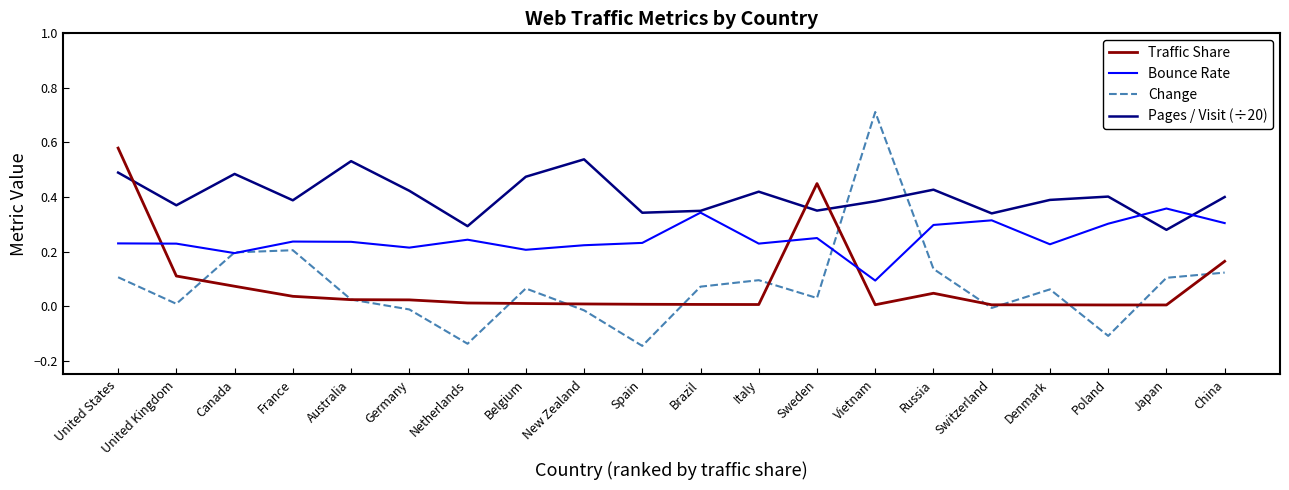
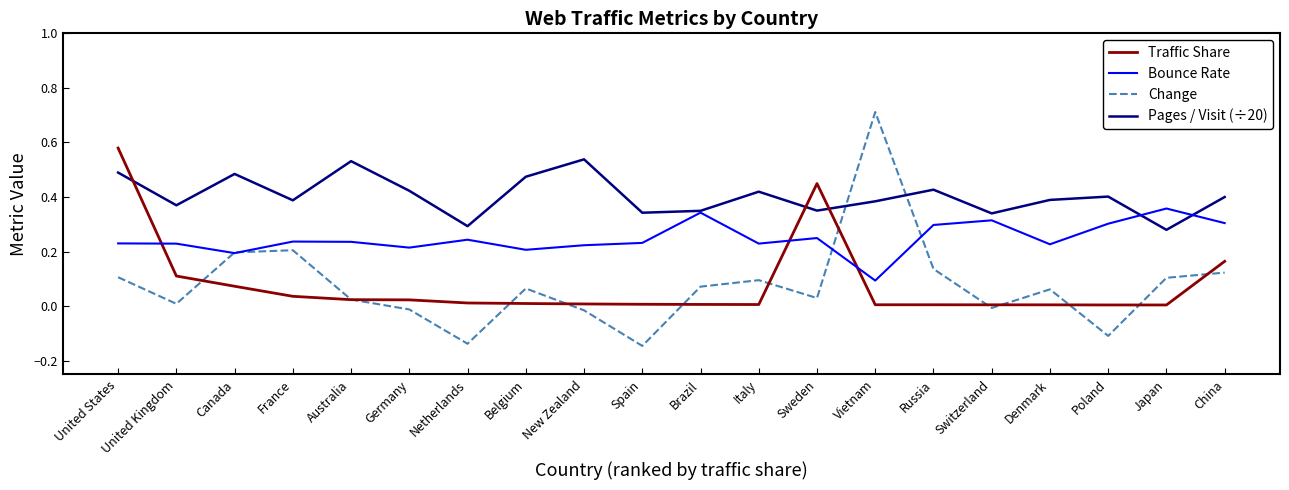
Traffic Share, Russia: 0.05 -> 0.00
